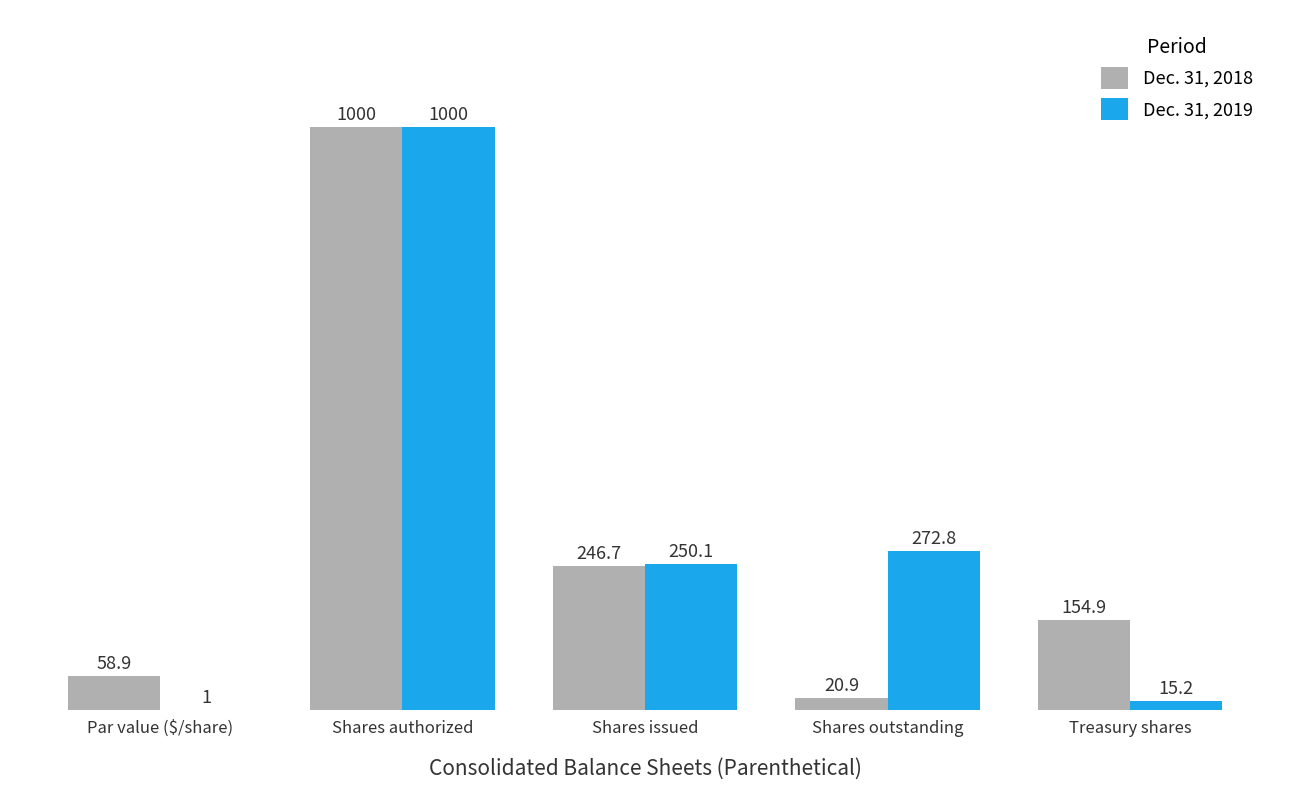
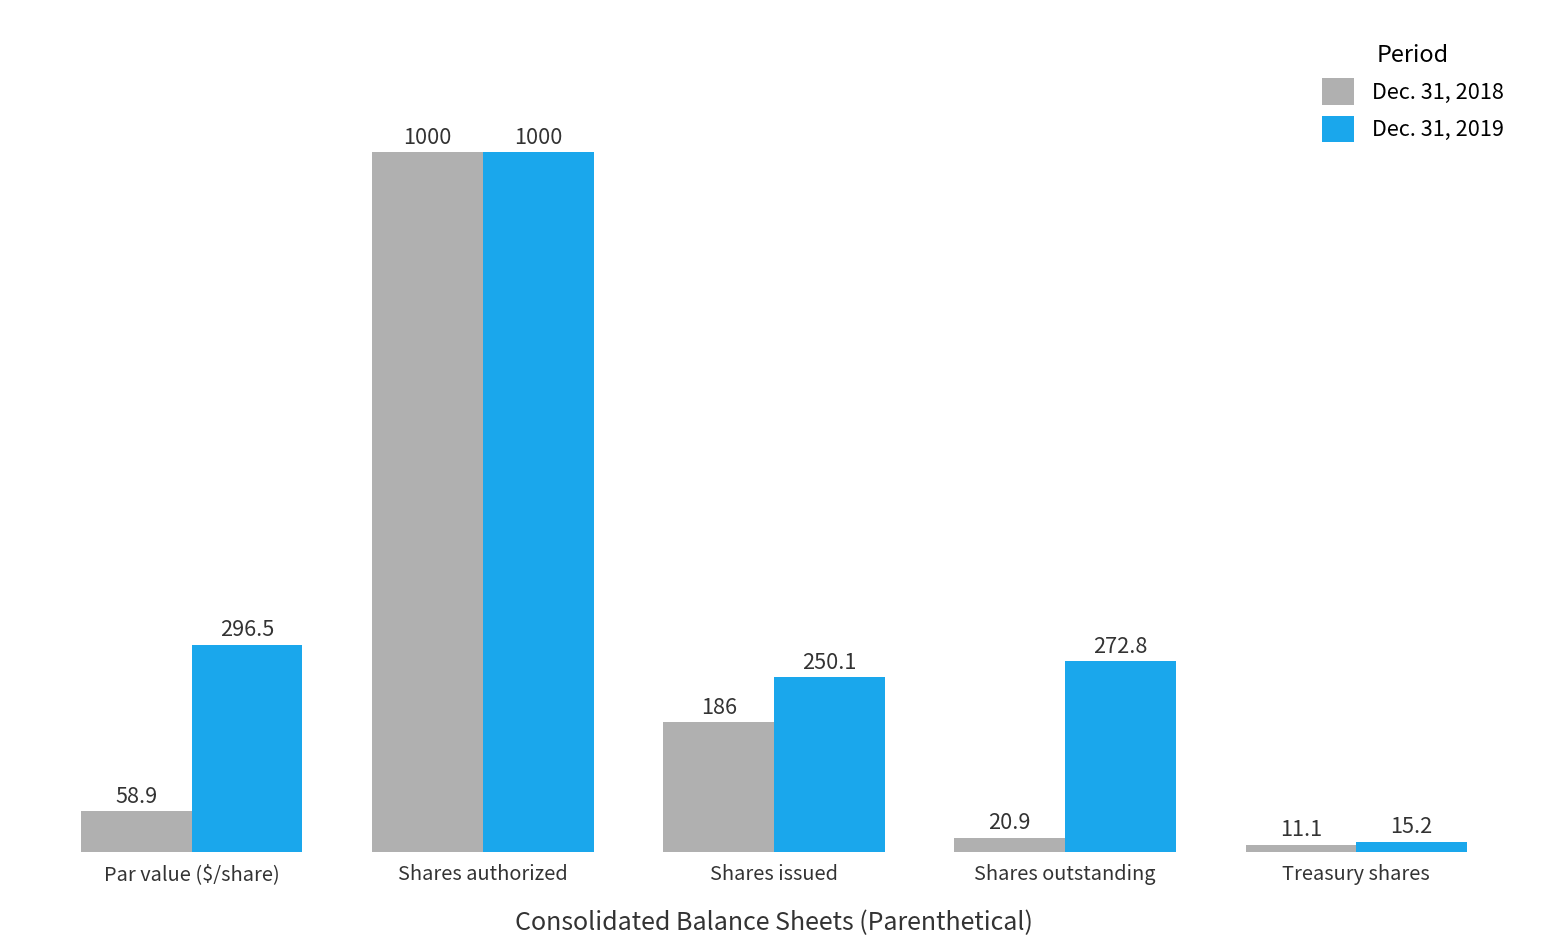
Dec. 31, 2019, Par value ($/share): 1 -> 296.5
Dec. 31, 2018, Shares issued: 246.7 -> 186
Dec. 31, 2018, Treasury shares: 154.9 -> 11.1
